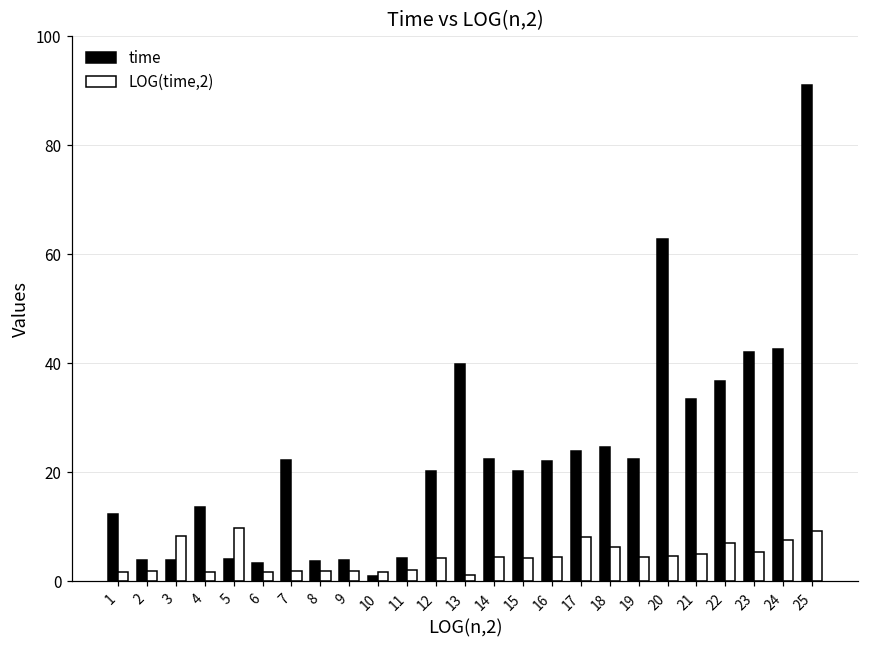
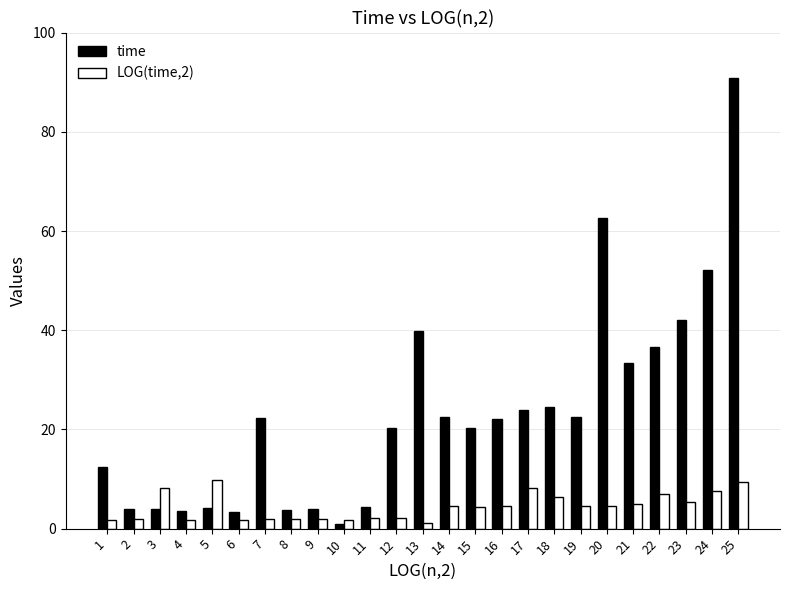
time, 4: 14 -> 3
LOG(time,2), 12: 4 -> 2
time, 24: 43 -> 52
